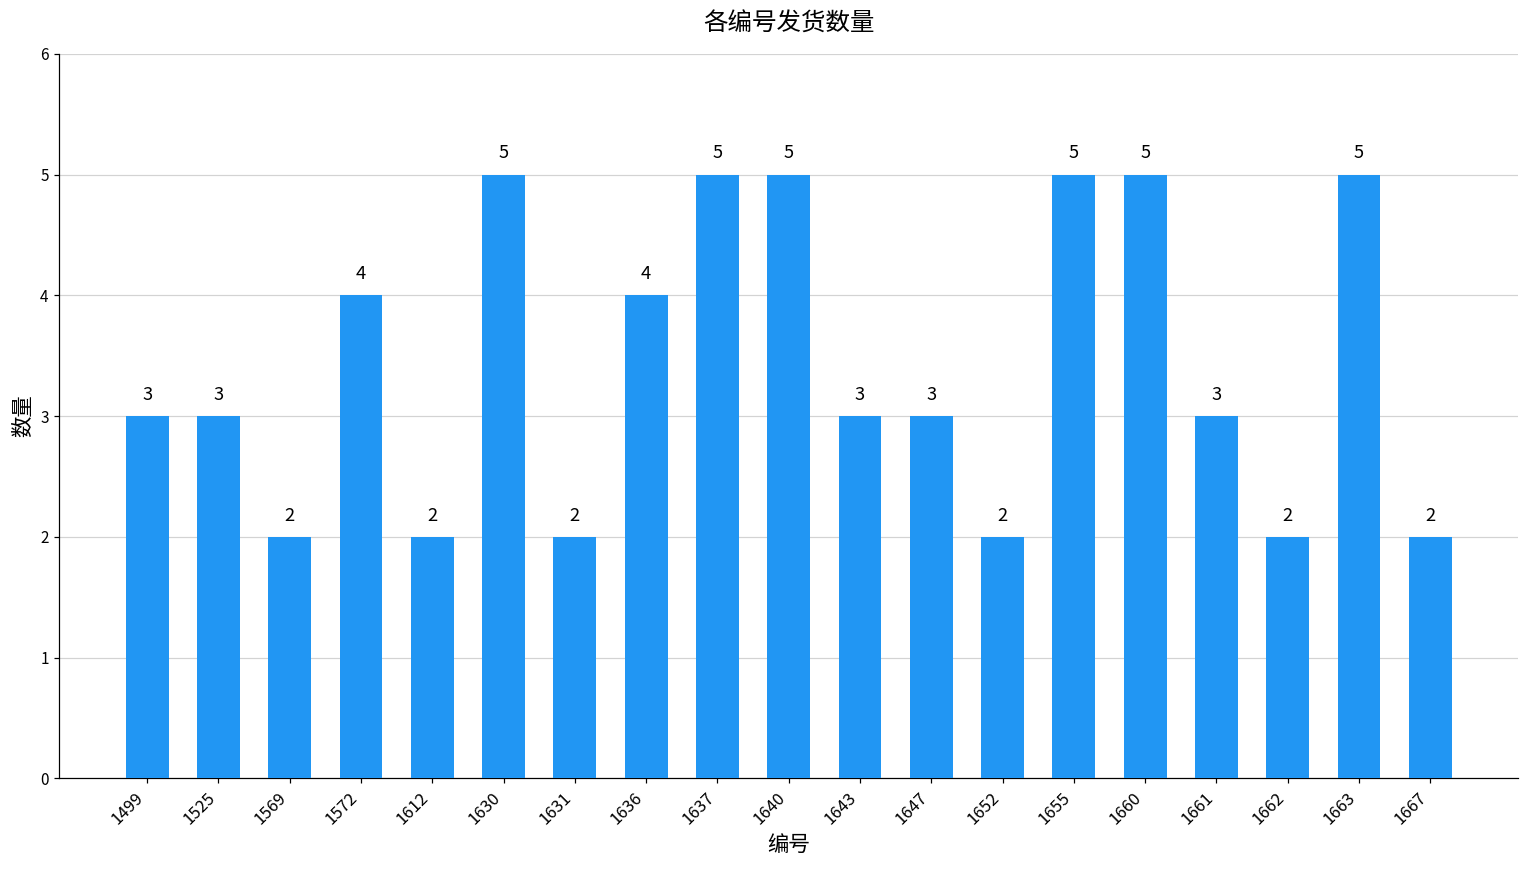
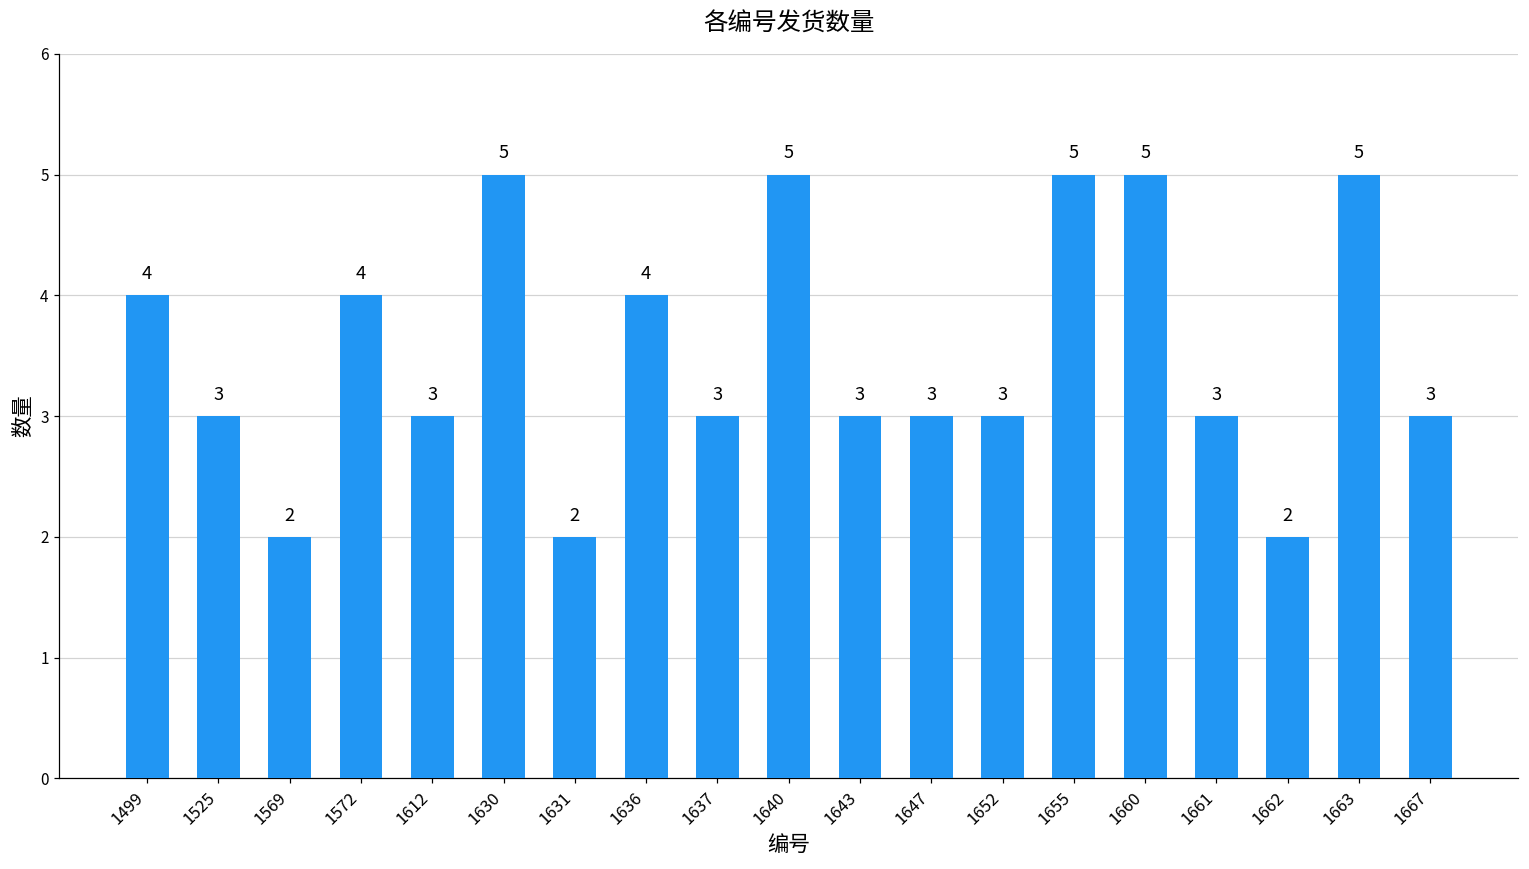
1499: 3 -> 4
1612: 2 -> 3
1637: 5 -> 3
1652: 2 -> 3
1667: 2 -> 3
